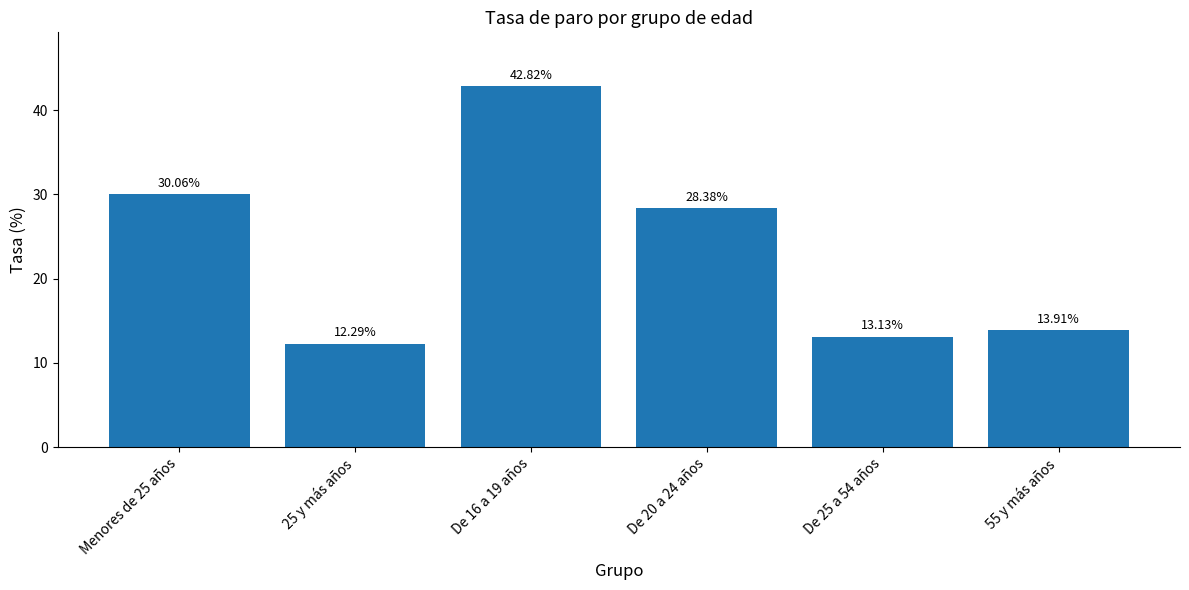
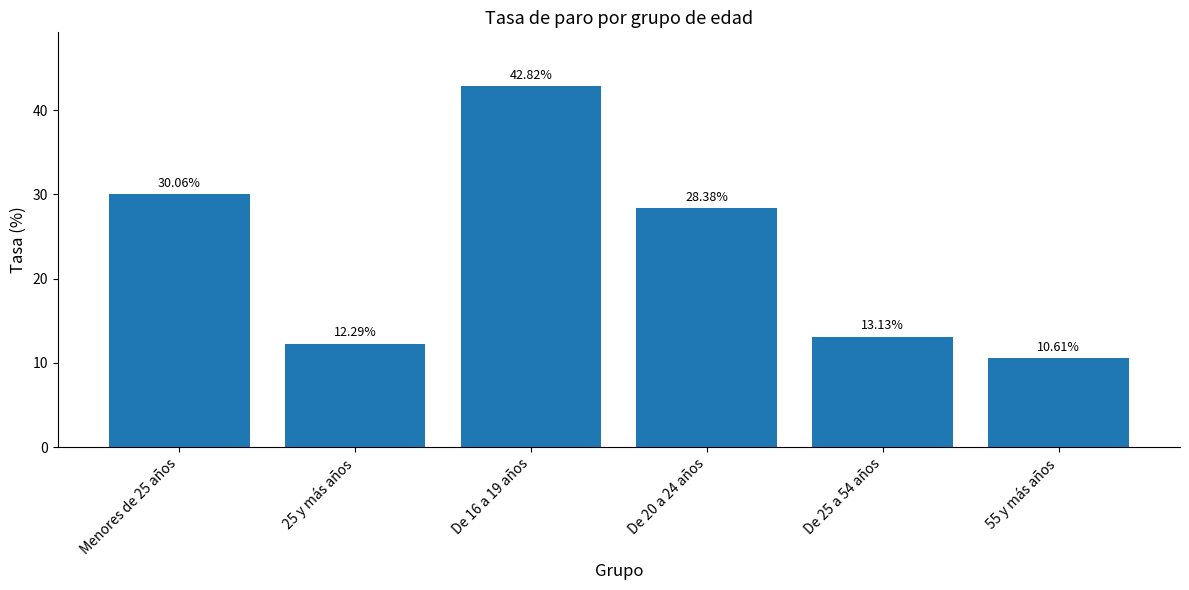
55 y más años: 13.91% -> 10.61%
